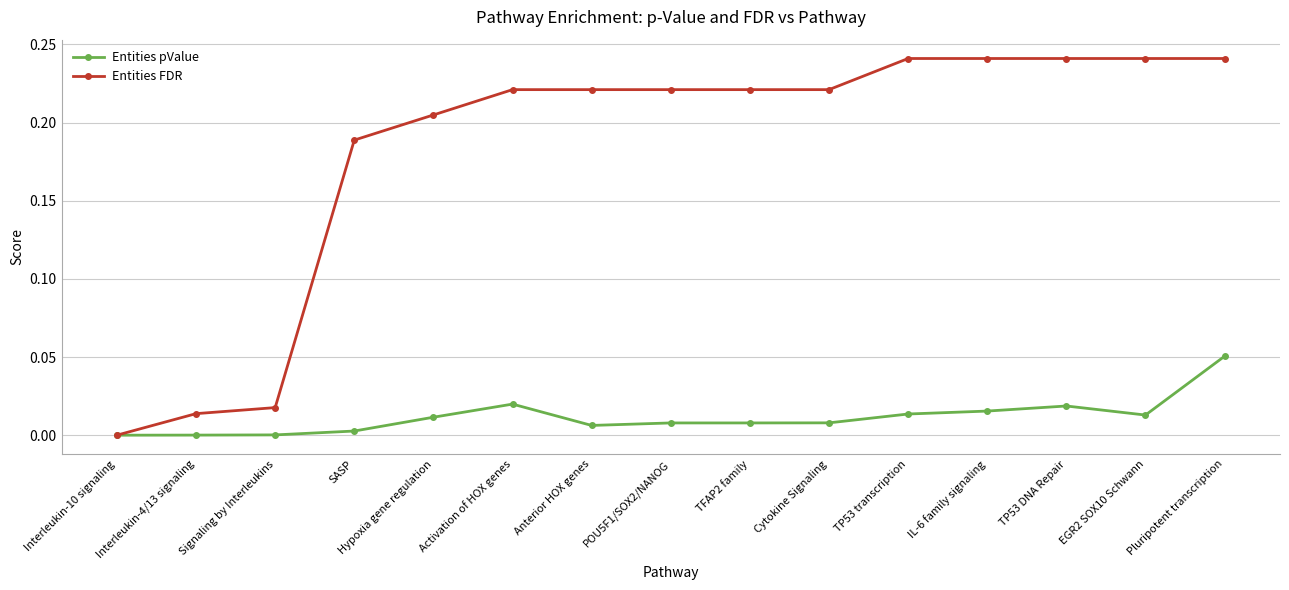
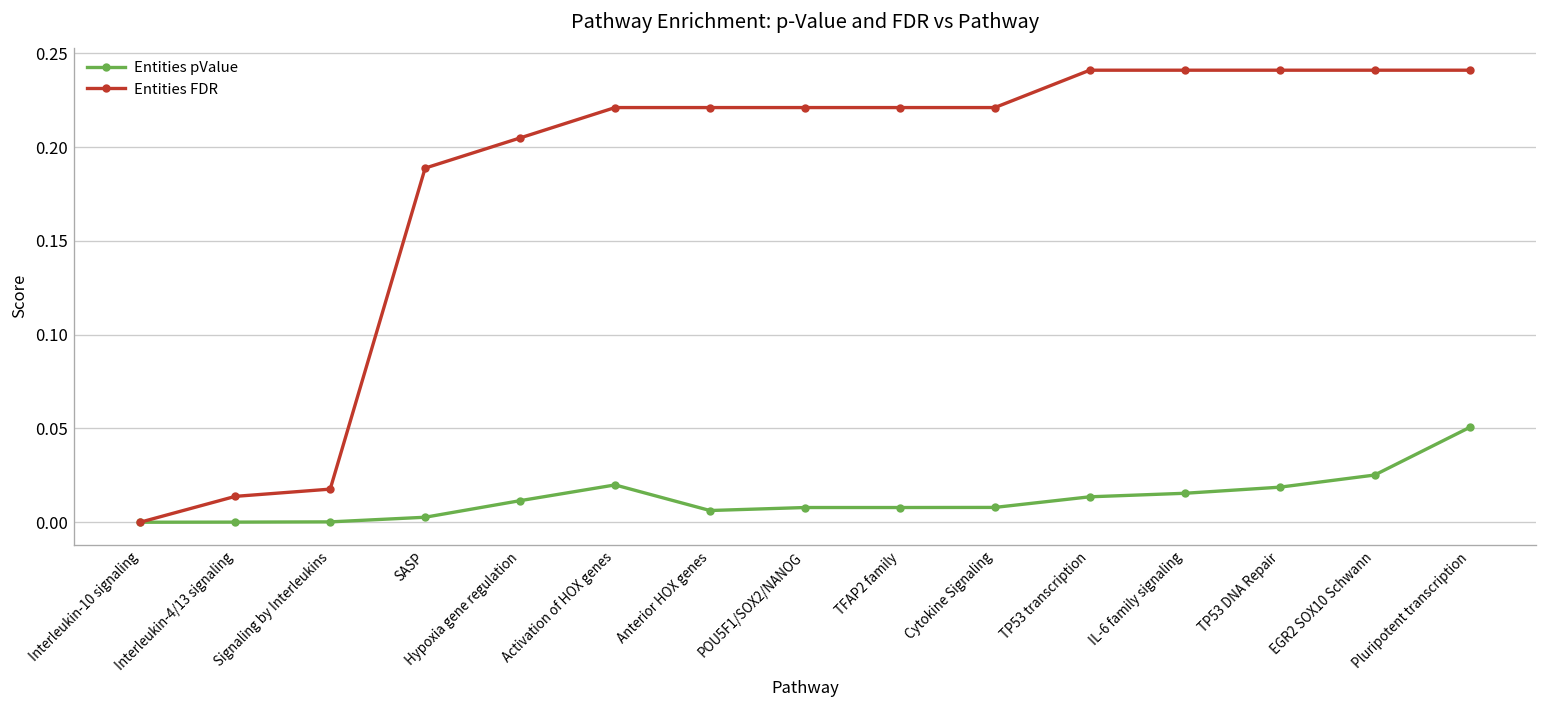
Entities pValue, EGR2 SOX10 Schwann: 0.013 -> 0.025
